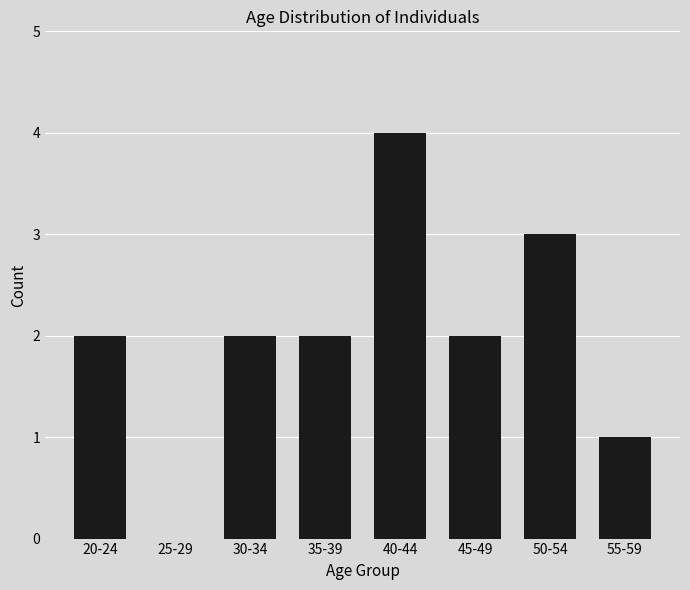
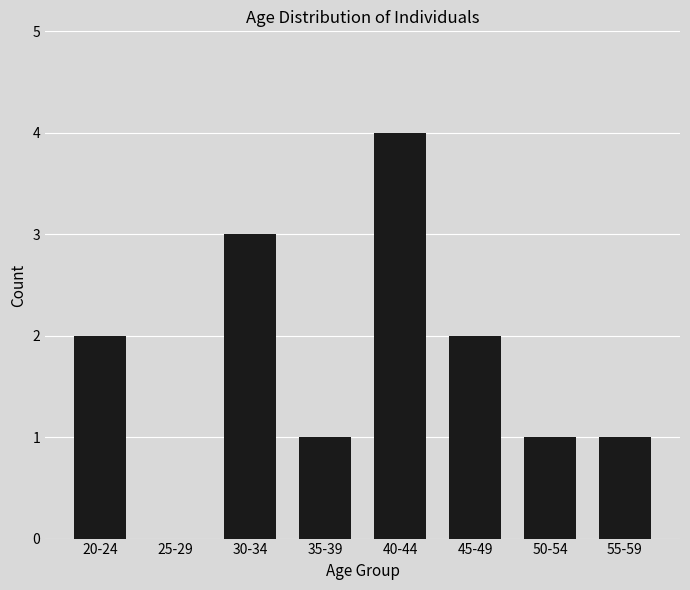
30-34: 2 -> 3
35-39: 2 -> 1
50-54: 3 -> 1
